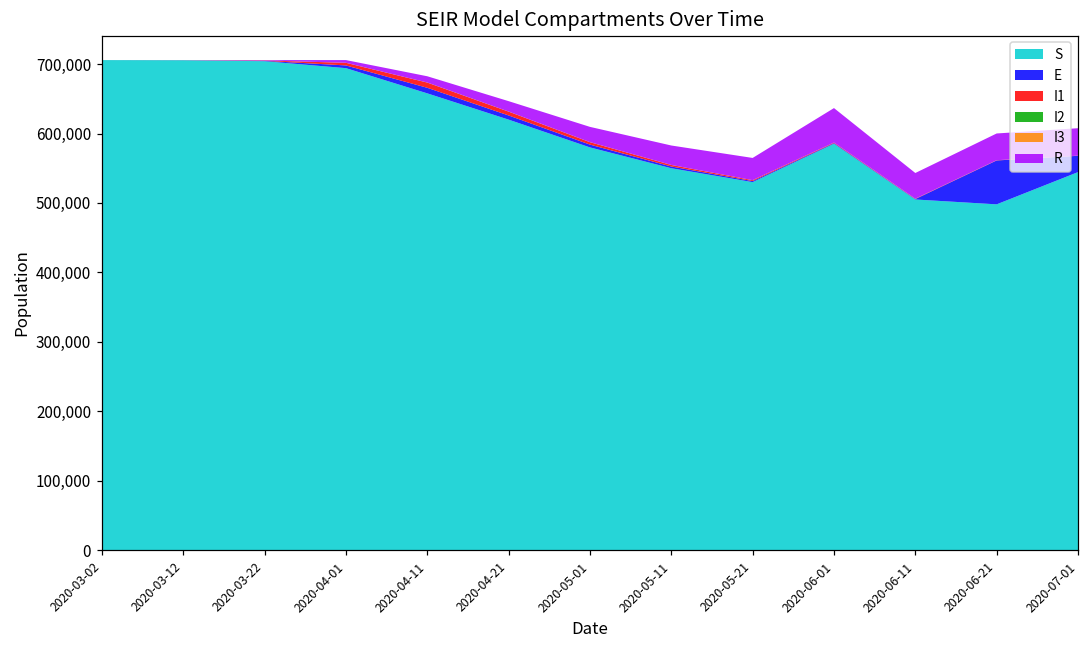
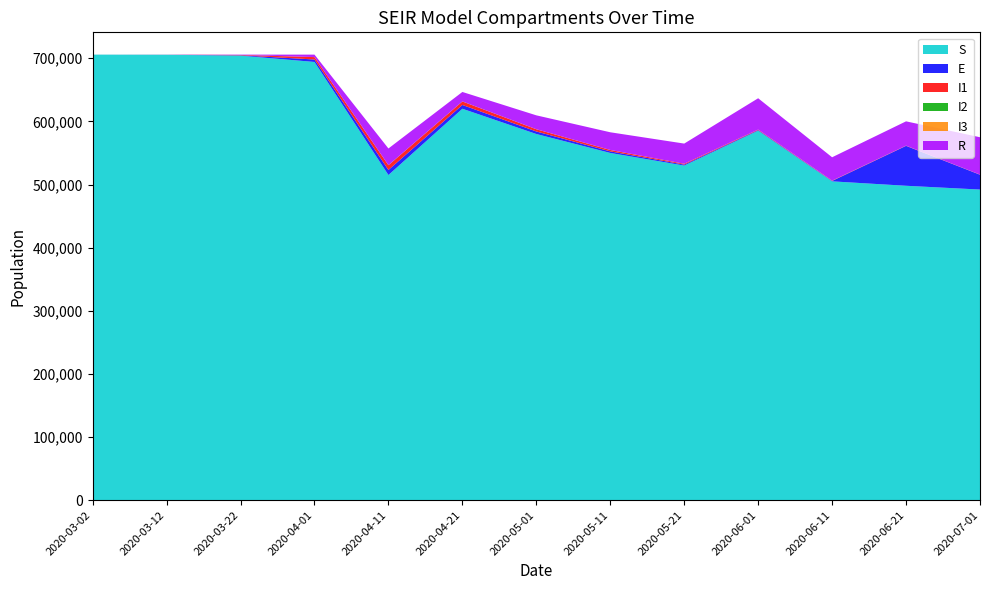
S, 2020-04-11: 660,000 -> 520,000
R, 2020-04-11: 10,000 -> 30,000
S, 2020-07-01: 540,000 -> 490,000
R, 2020-07-01: 40,000 -> 60,000
